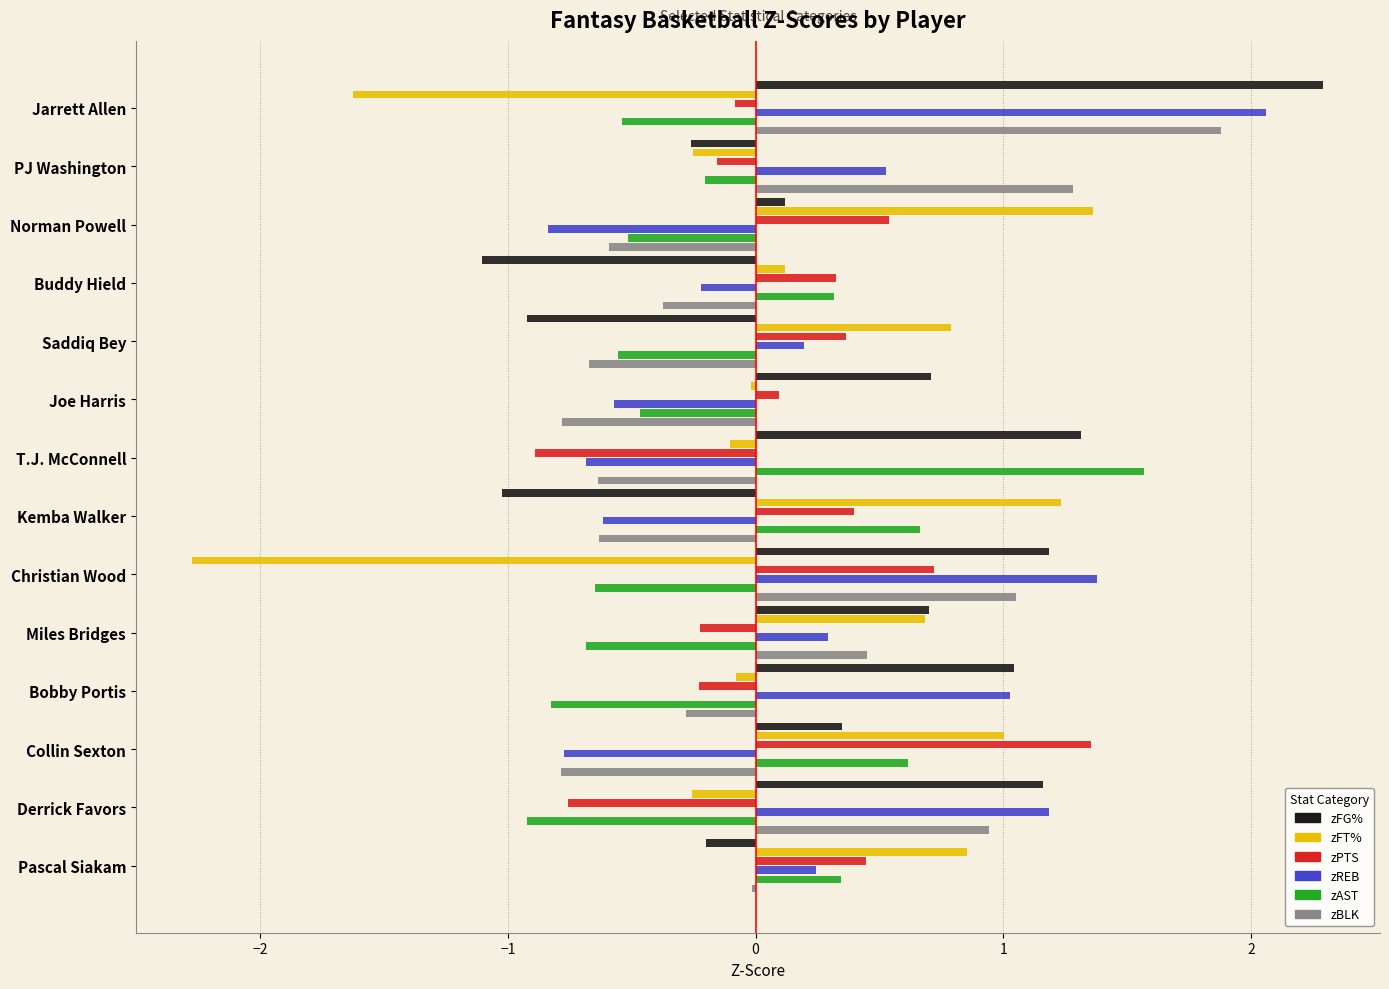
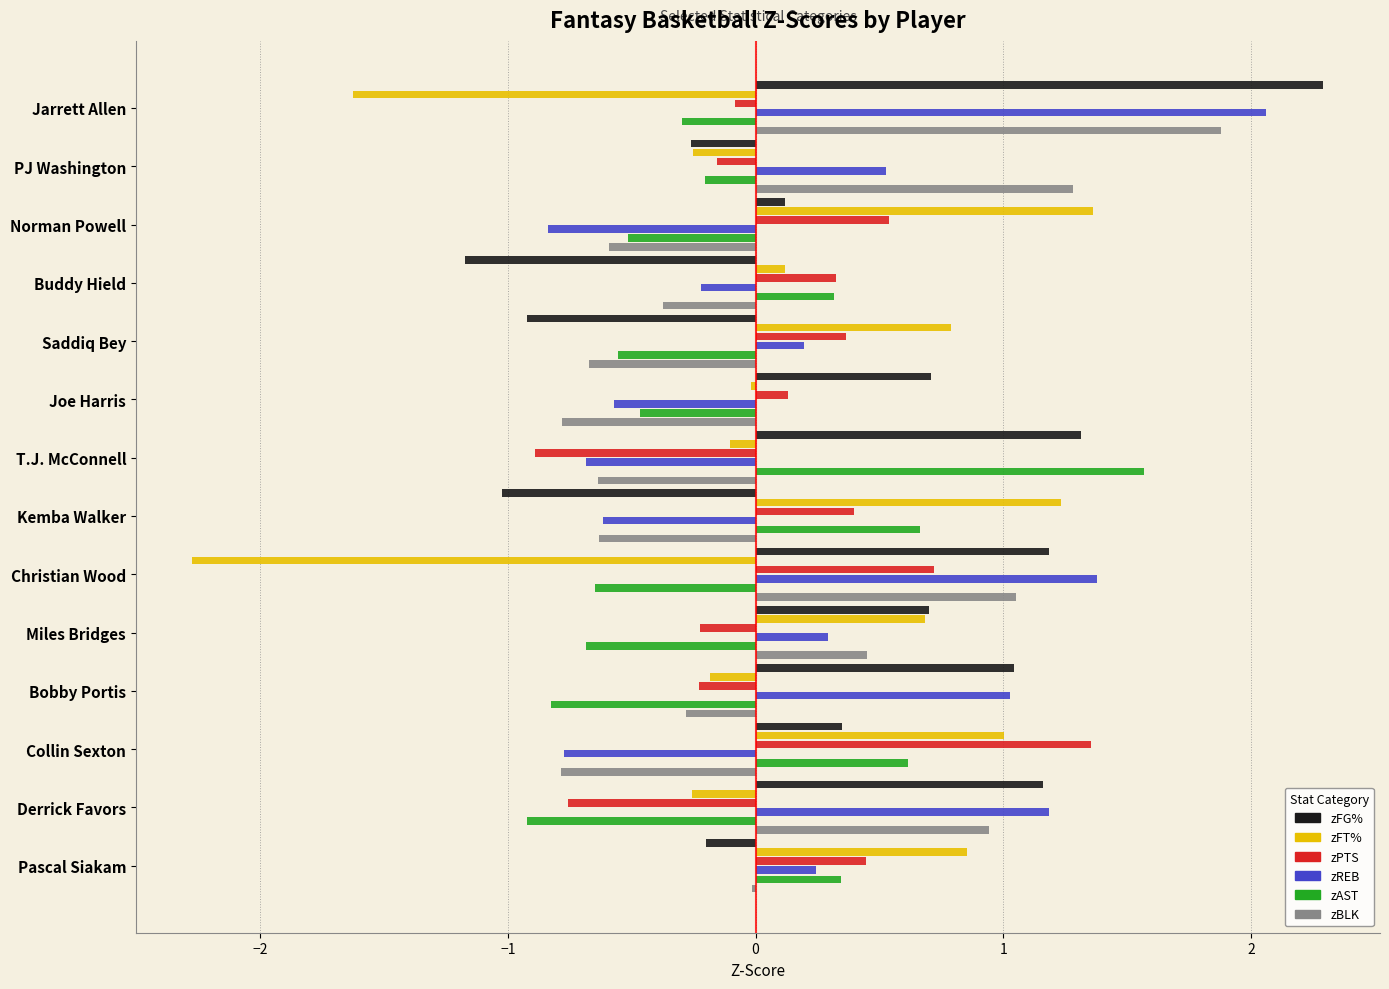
zAST, Jarrett Allen: -0.54 -> -0.30
zFG%, Buddy Hield: -1.11 -> -1.17
zPTS, Joe Harris: 0.09 -> 0.13
zFT%, Bobby Portis: -0.08 -> -0.18
